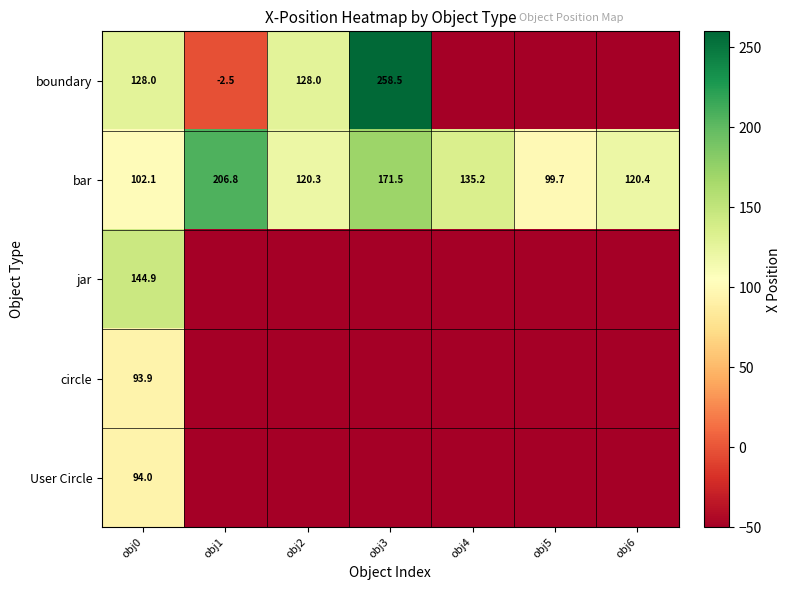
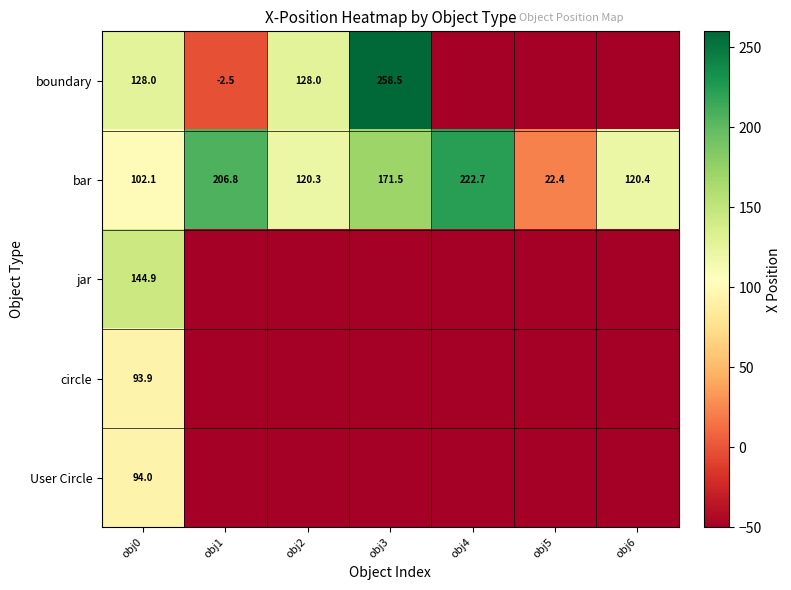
bar, obj4: 135.2 -> 222.7
bar, obj5: 99.7 -> 22.4
